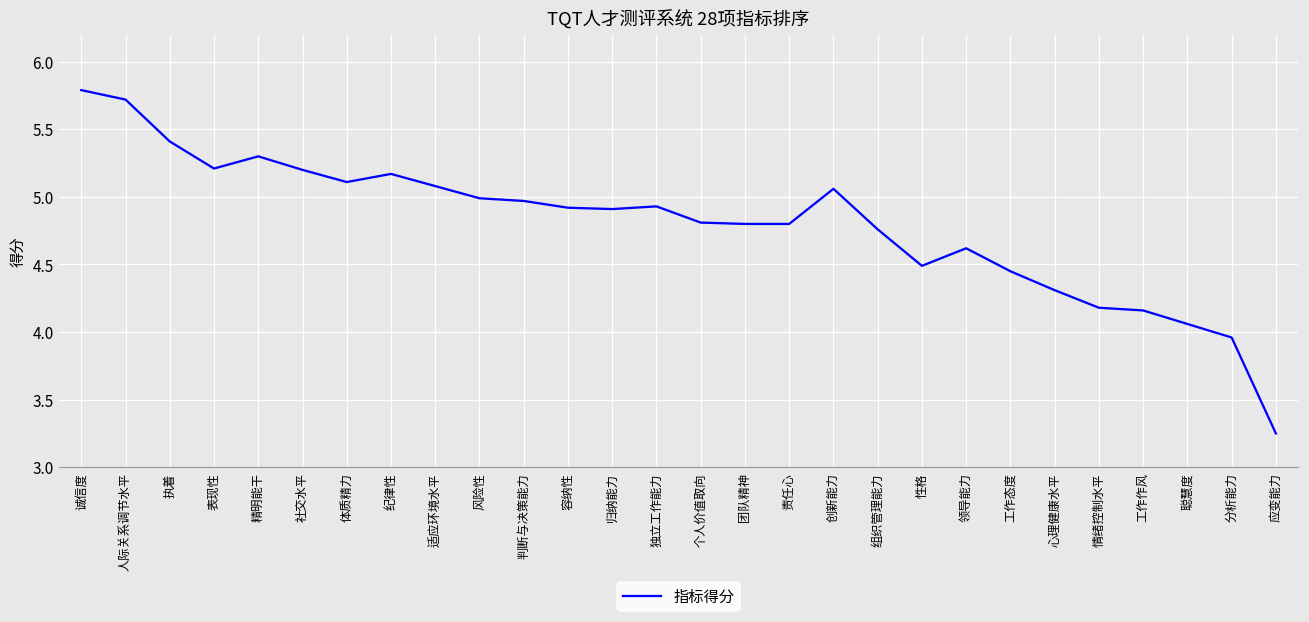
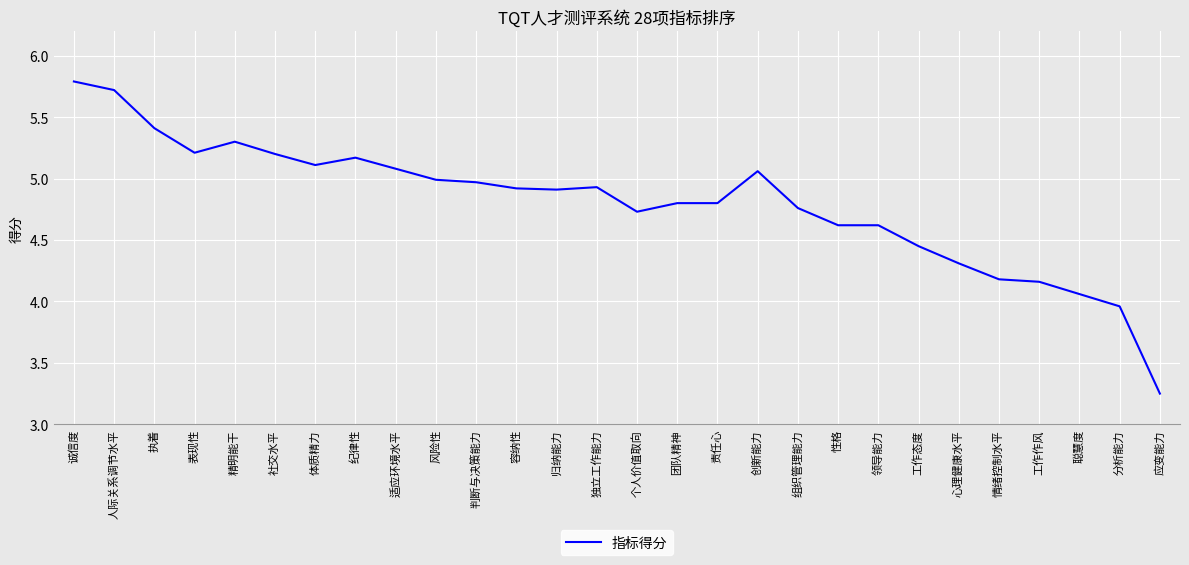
个人价值取向: 4.81 -> 4.73
性格: 4.49 -> 4.62
